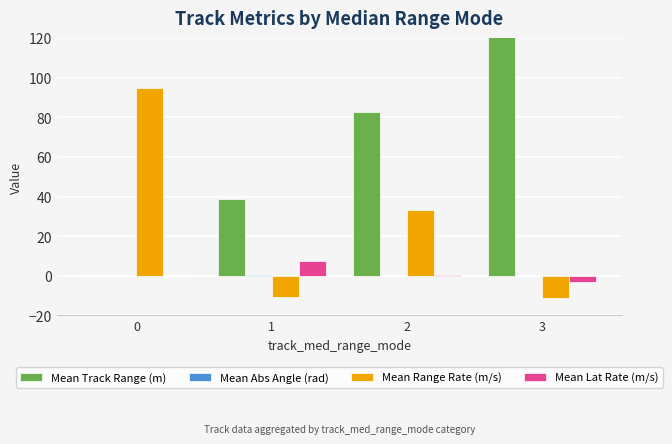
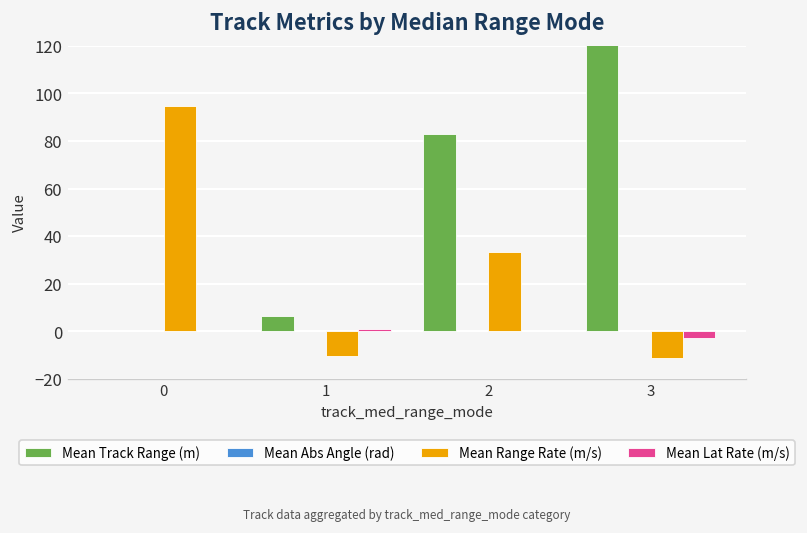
Mean Track Range (m), 1: 39 -> 6
Mean Lat Rate (m/s), 1: 7 -> 1
